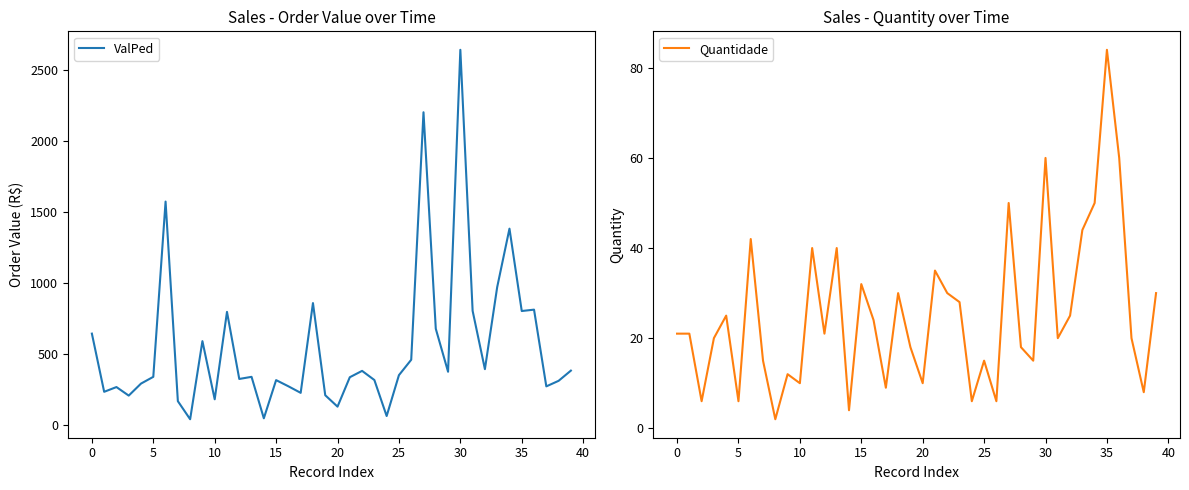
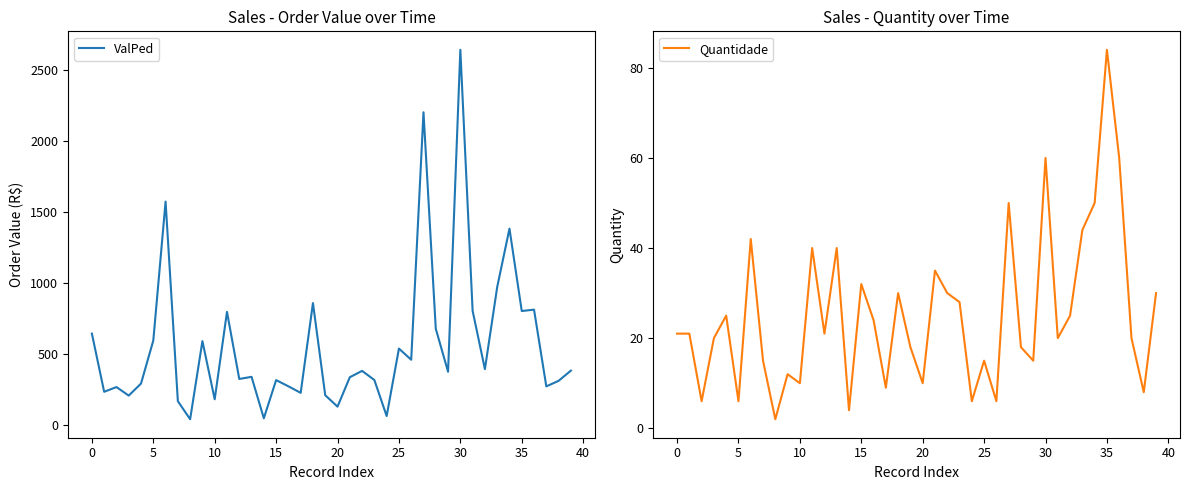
Sales - Order Value over Time, 5: 340 -> 590
Sales - Order Value over Time, 25: 350 -> 540
